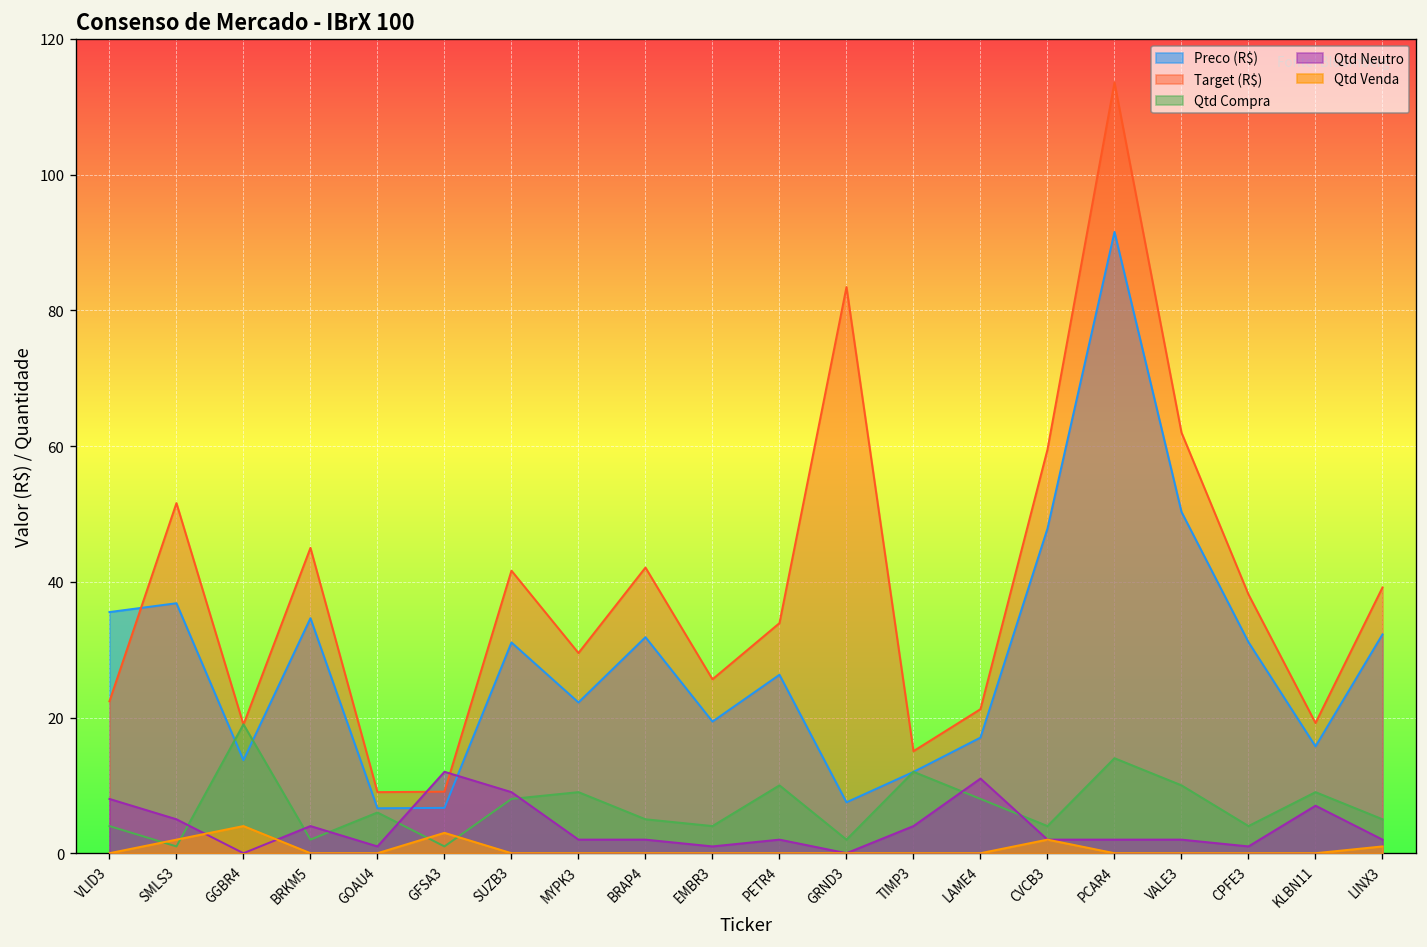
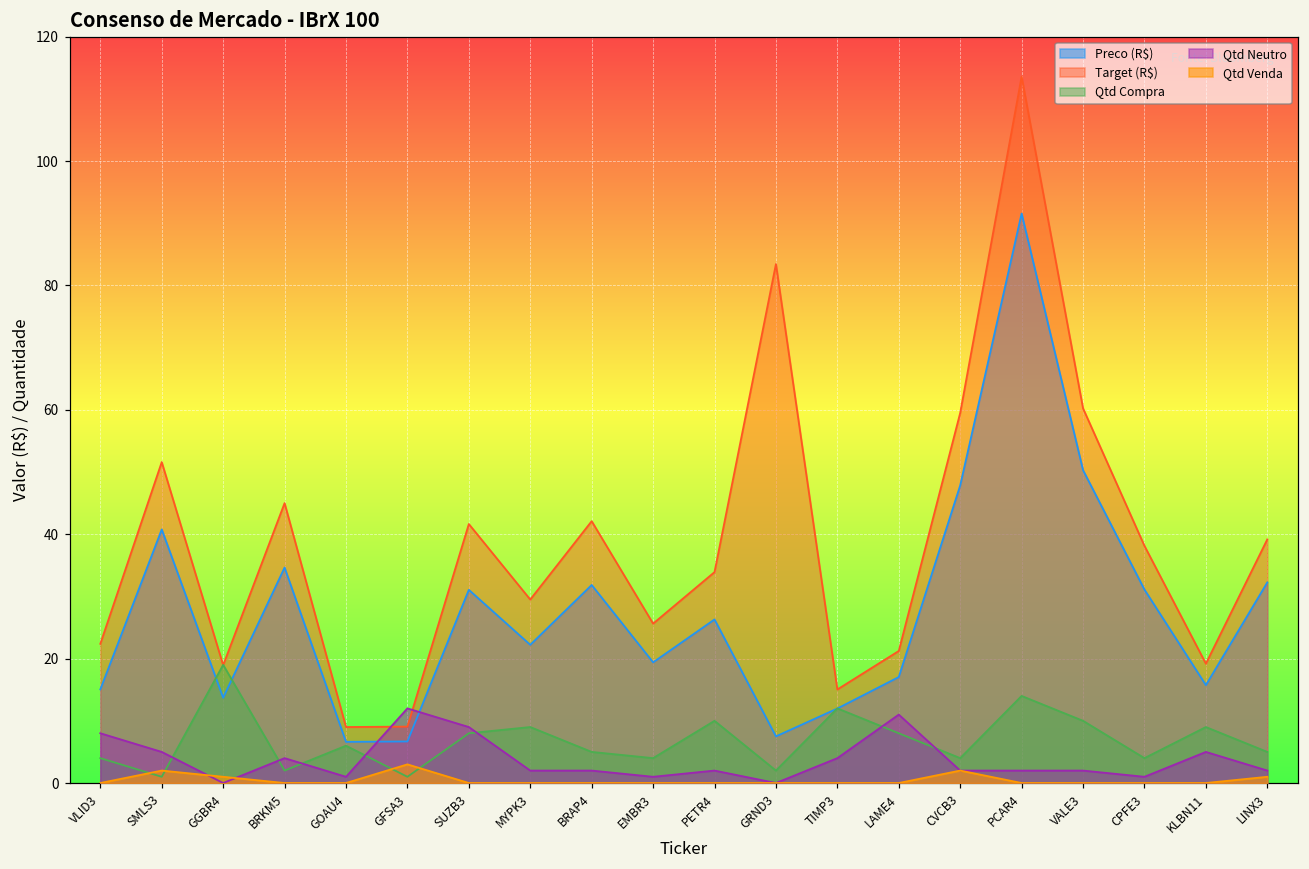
Preco (R$), VLID3: 36 -> 15
Preco (R$), SMLS3: 37 -> 41
Qtd Venda, GGBR4: 4 -> 1
Target (R$), VALE3: 62 -> 60
Qtd Neutro, KLBN11: 7 -> 5
